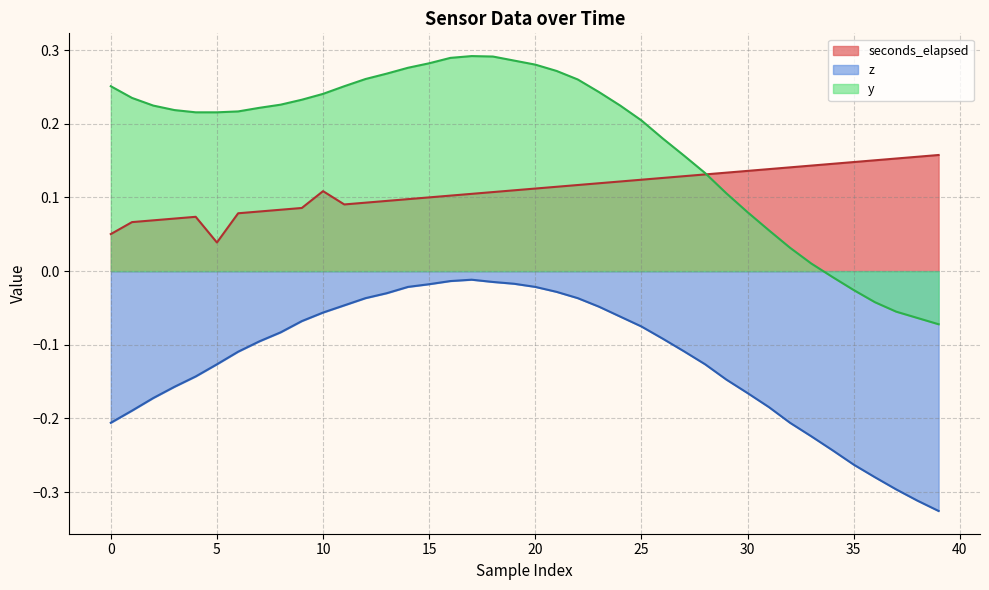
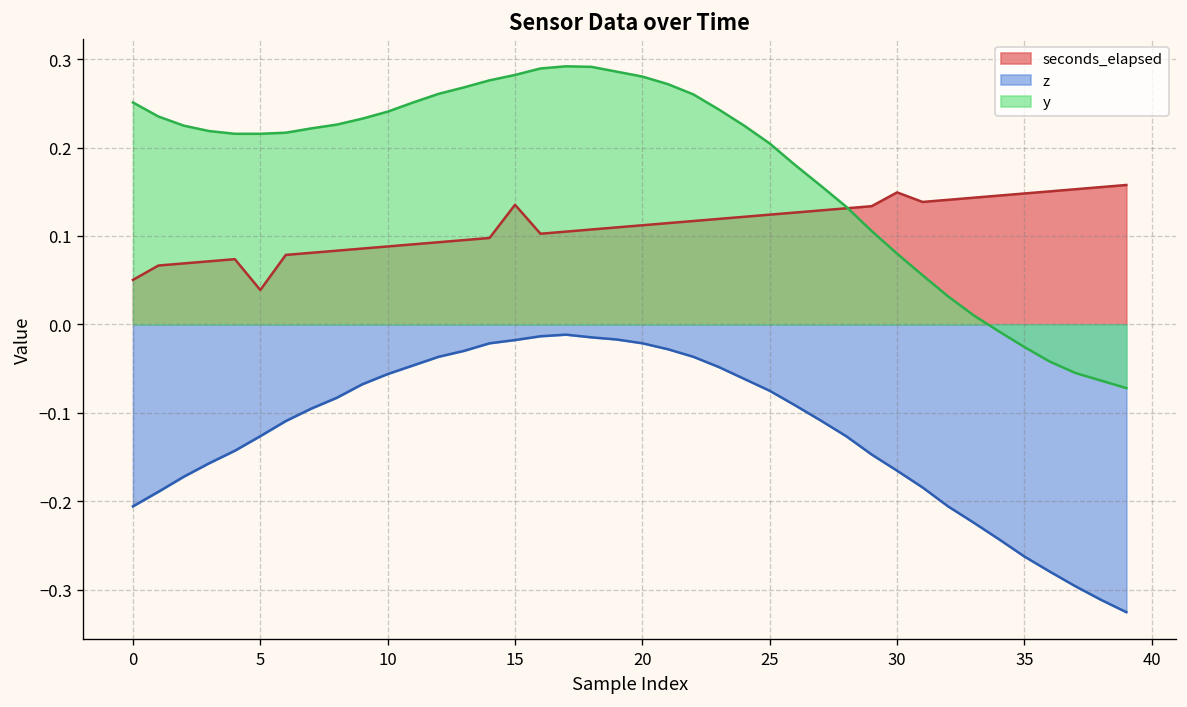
seconds_elapsed, 10: 0.11 -> 0.09
seconds_elapsed, 15: 0.10 -> 0.14
seconds_elapsed, 30: 0.14 -> 0.15
